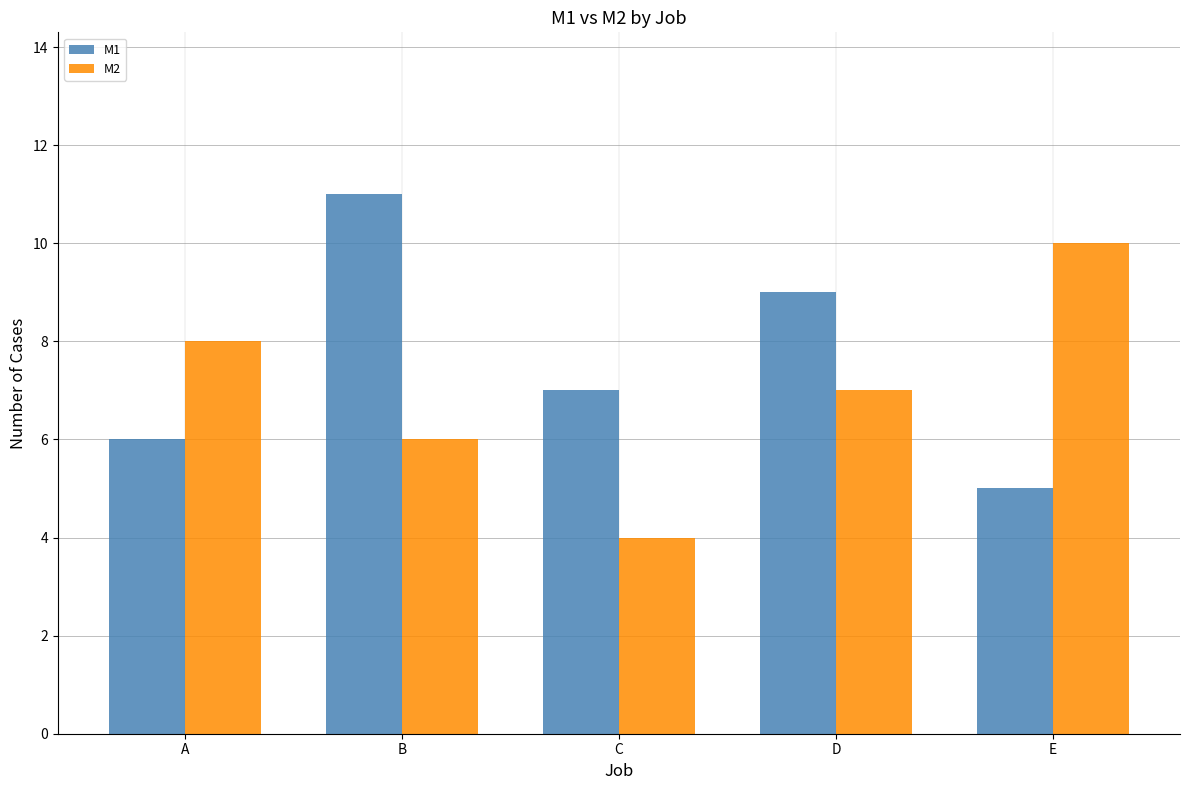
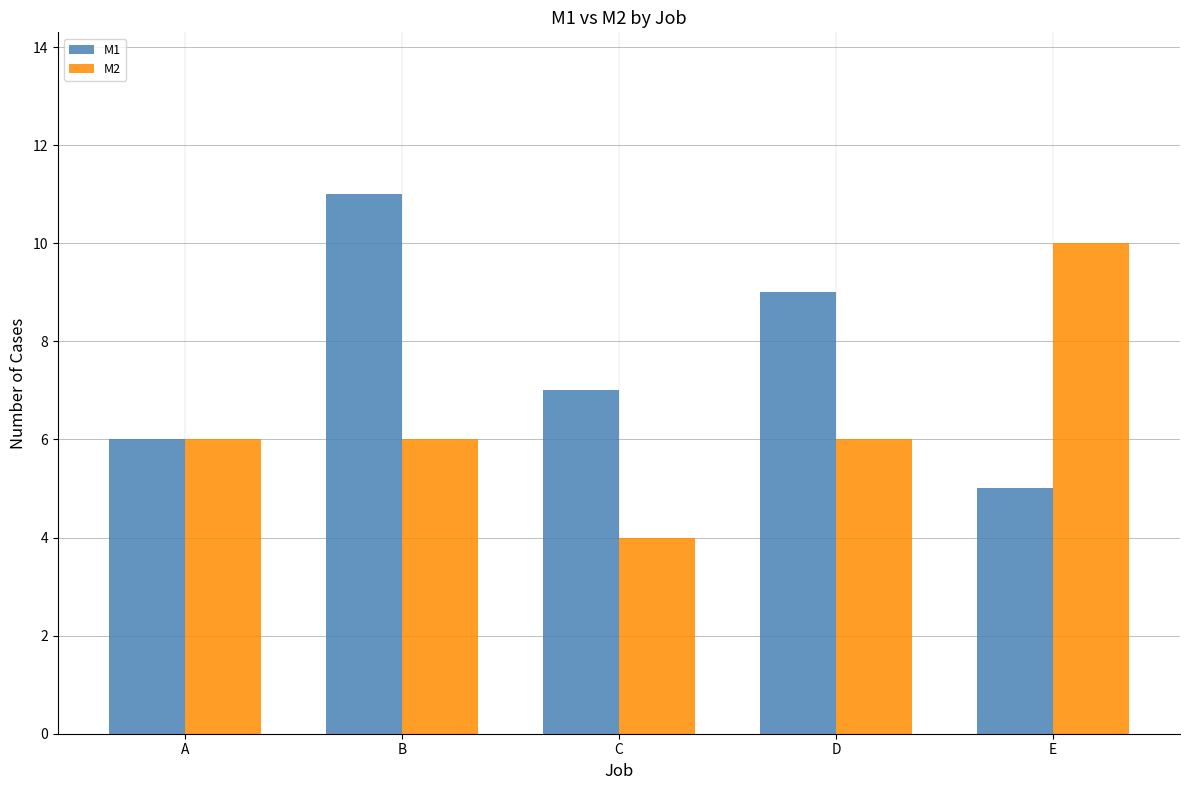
M2, A: 8 -> 6
M2, D: 7 -> 6
